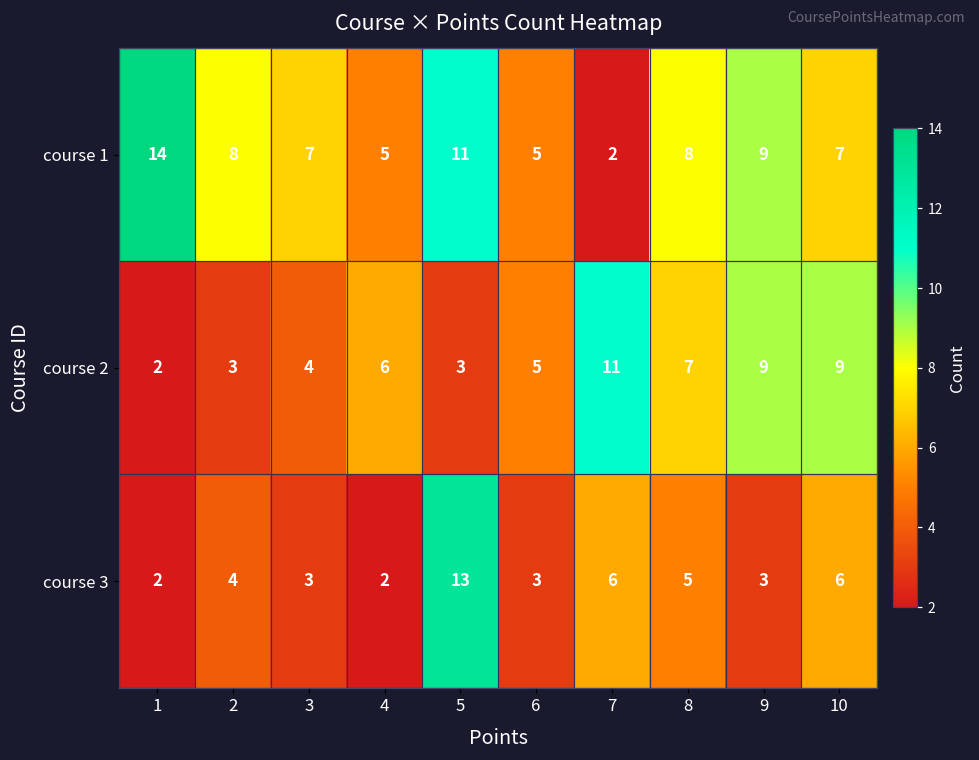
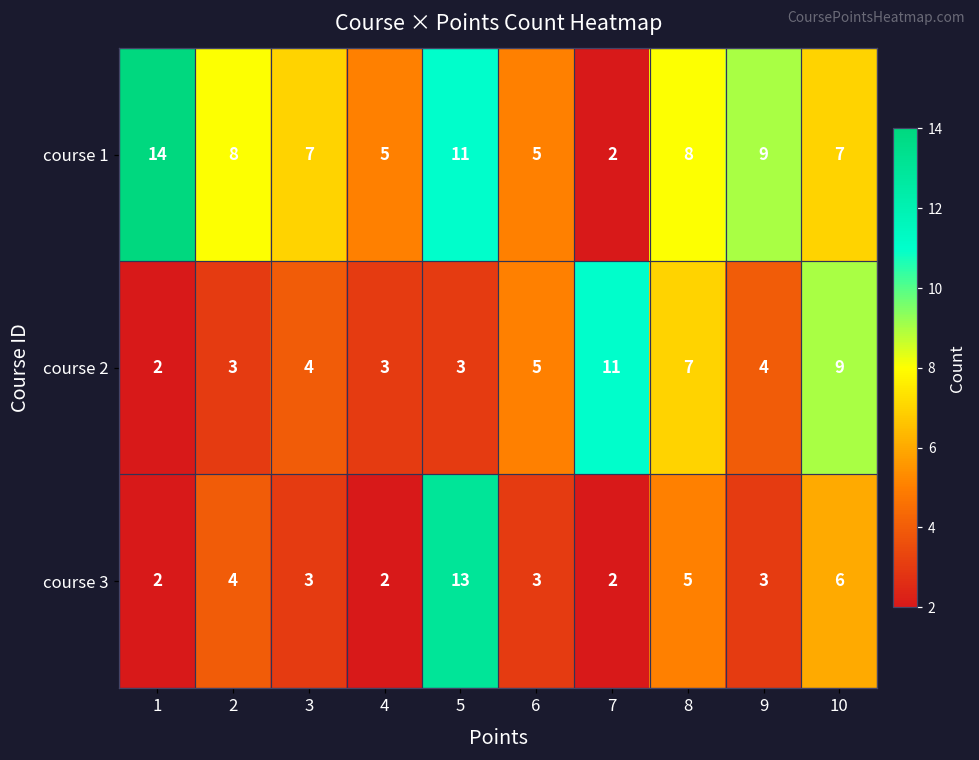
course 2, 4: 6 -> 3
course 2, 9: 9 -> 4
course 3, 7: 6 -> 2
